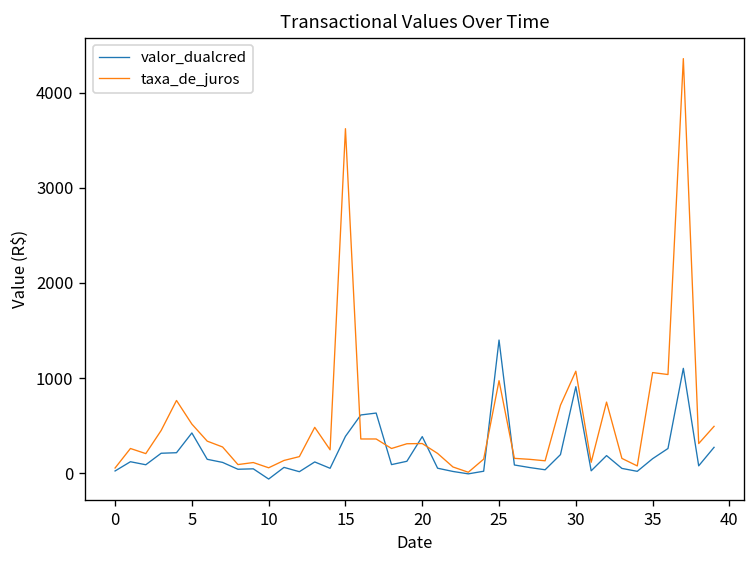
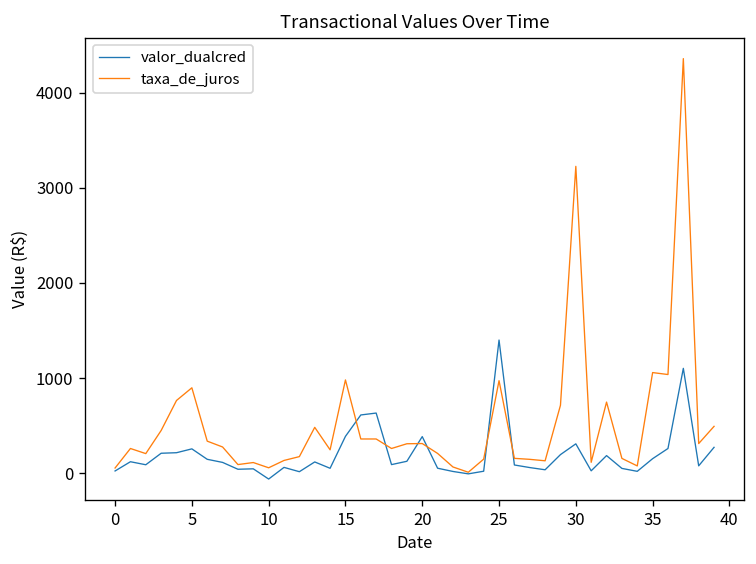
valor_dualcred, 5: 400 -> 300
taxa_de_juros, 5: 500 -> 900
taxa_de_juros, 15: 3600 -> 1000
valor_dualcred, 30: 900 -> 300
taxa_de_juros, 30: 1100 -> 3200
